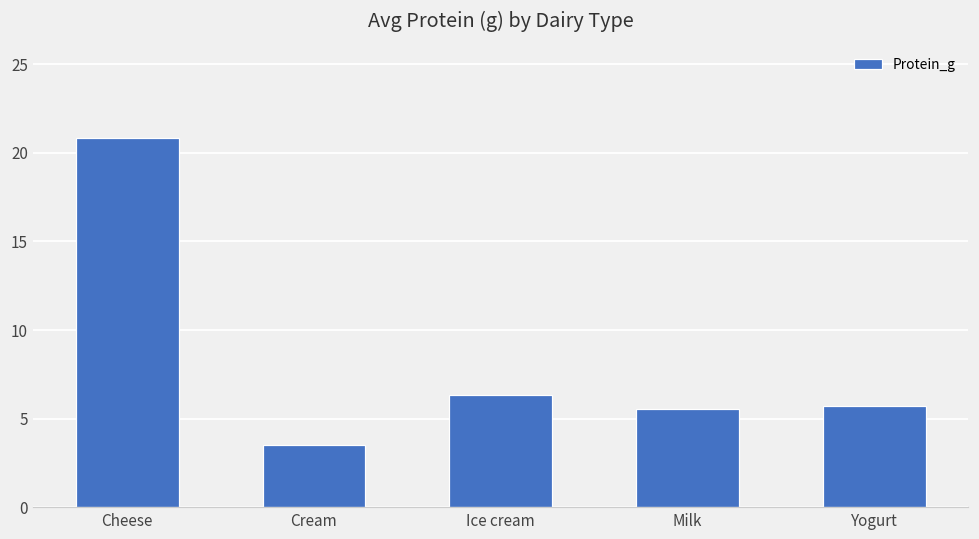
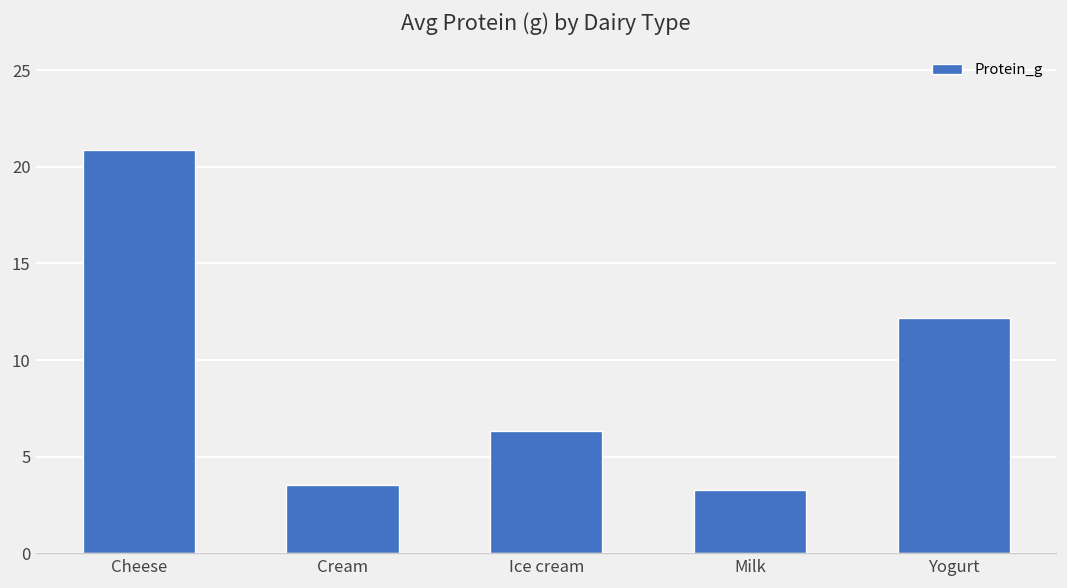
Milk: 5.6 -> 3.3
Yogurt: 5.7 -> 12.2
